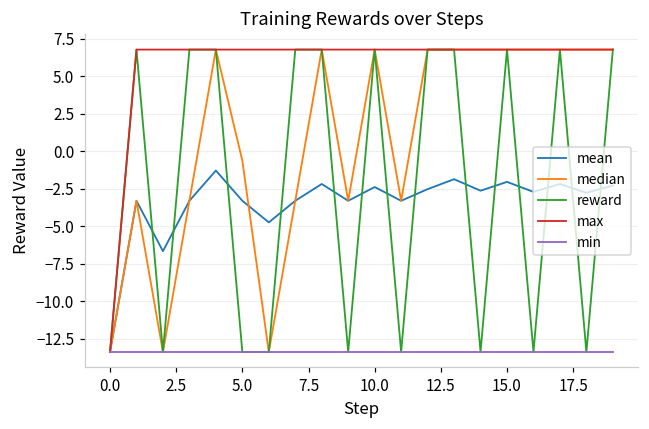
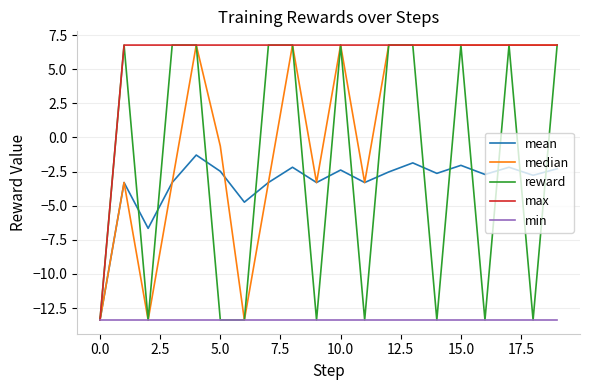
mean, 5.0: -3.3 -> -2.5
